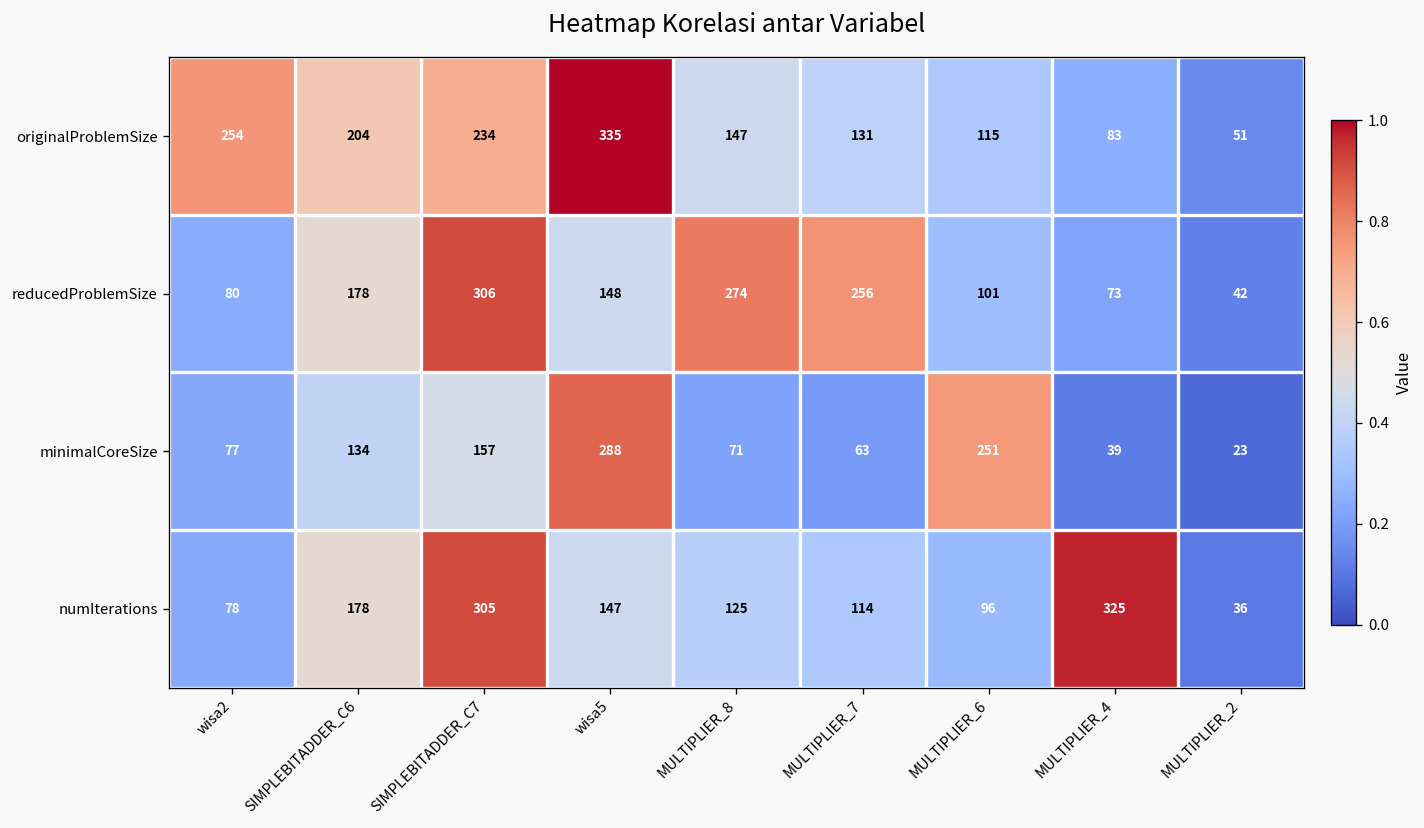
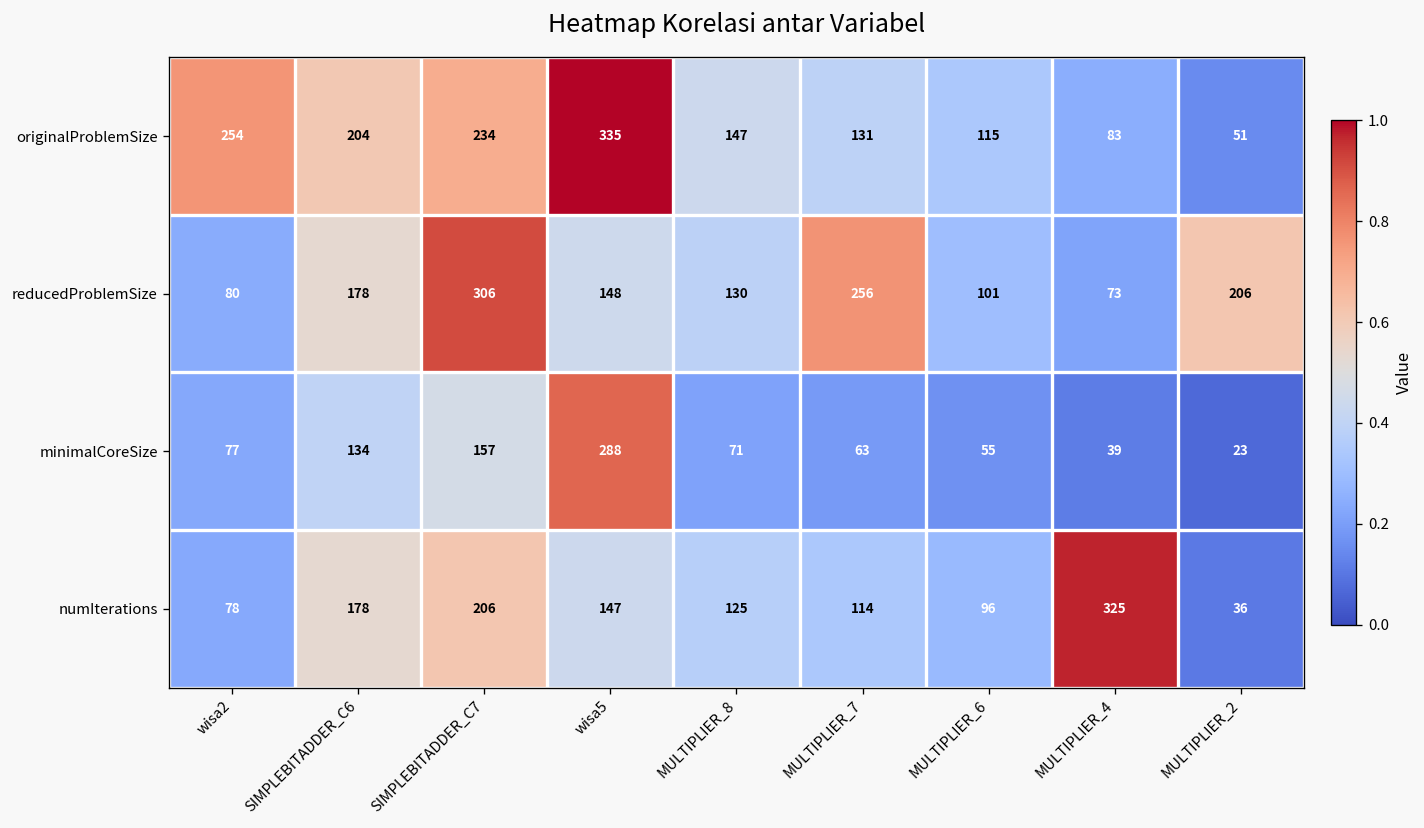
reducedProblemSize, MULTIPLIER_8: 274 -> 130
reducedProblemSize, MULTIPLIER_2: 42 -> 206
minimalCoreSize, MULTIPLIER_6: 251 -> 55
numIterations, SIMPLEBITADDER_C7: 305 -> 206
